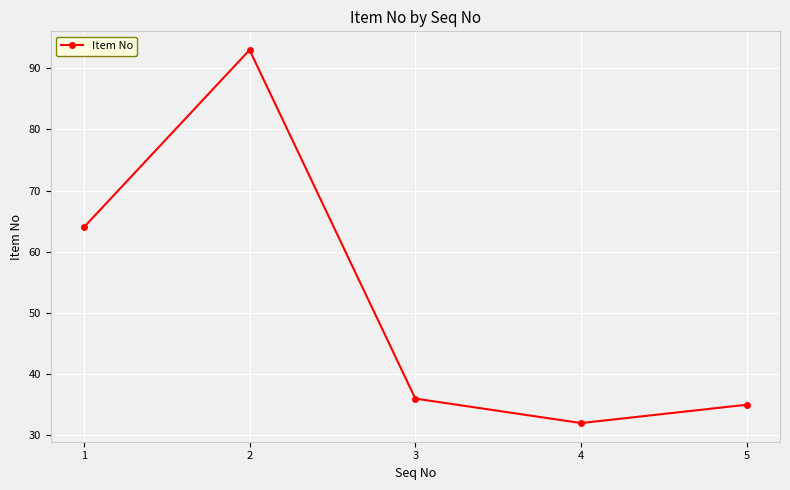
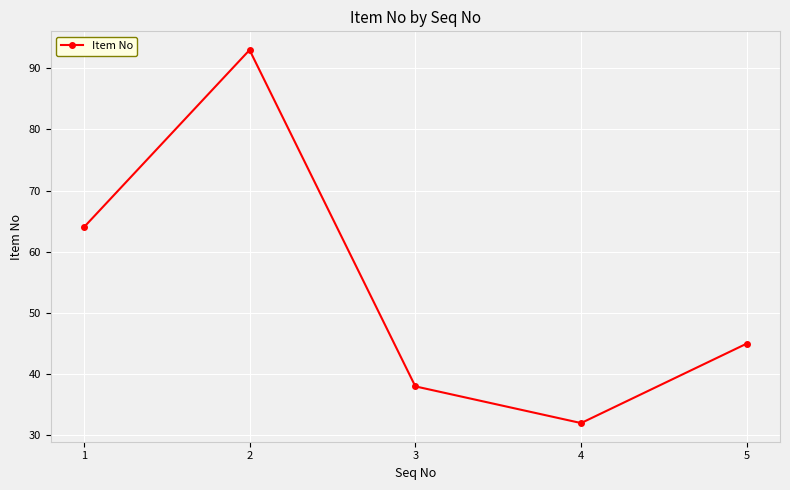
3: 36 -> 38
5: 35 -> 45
